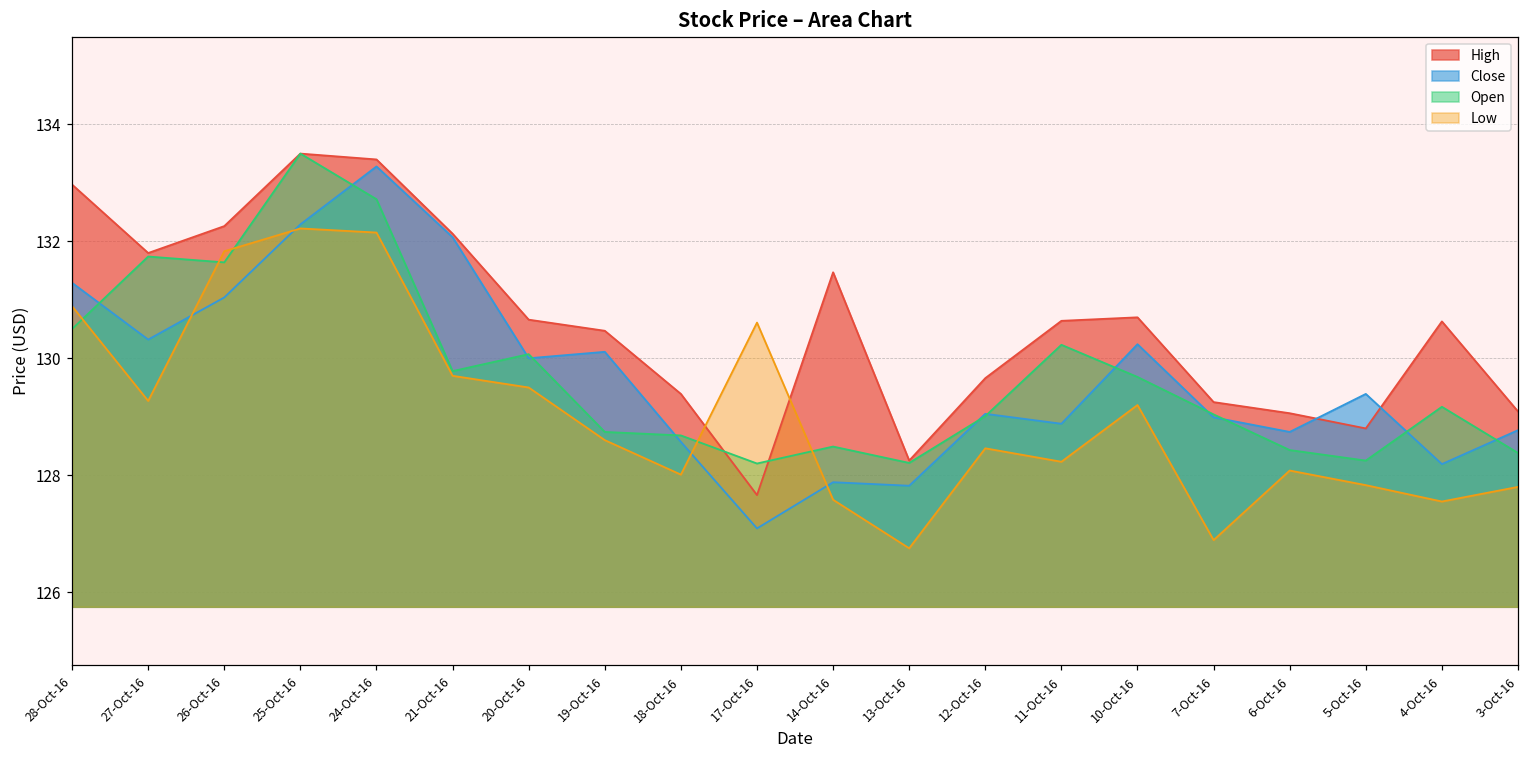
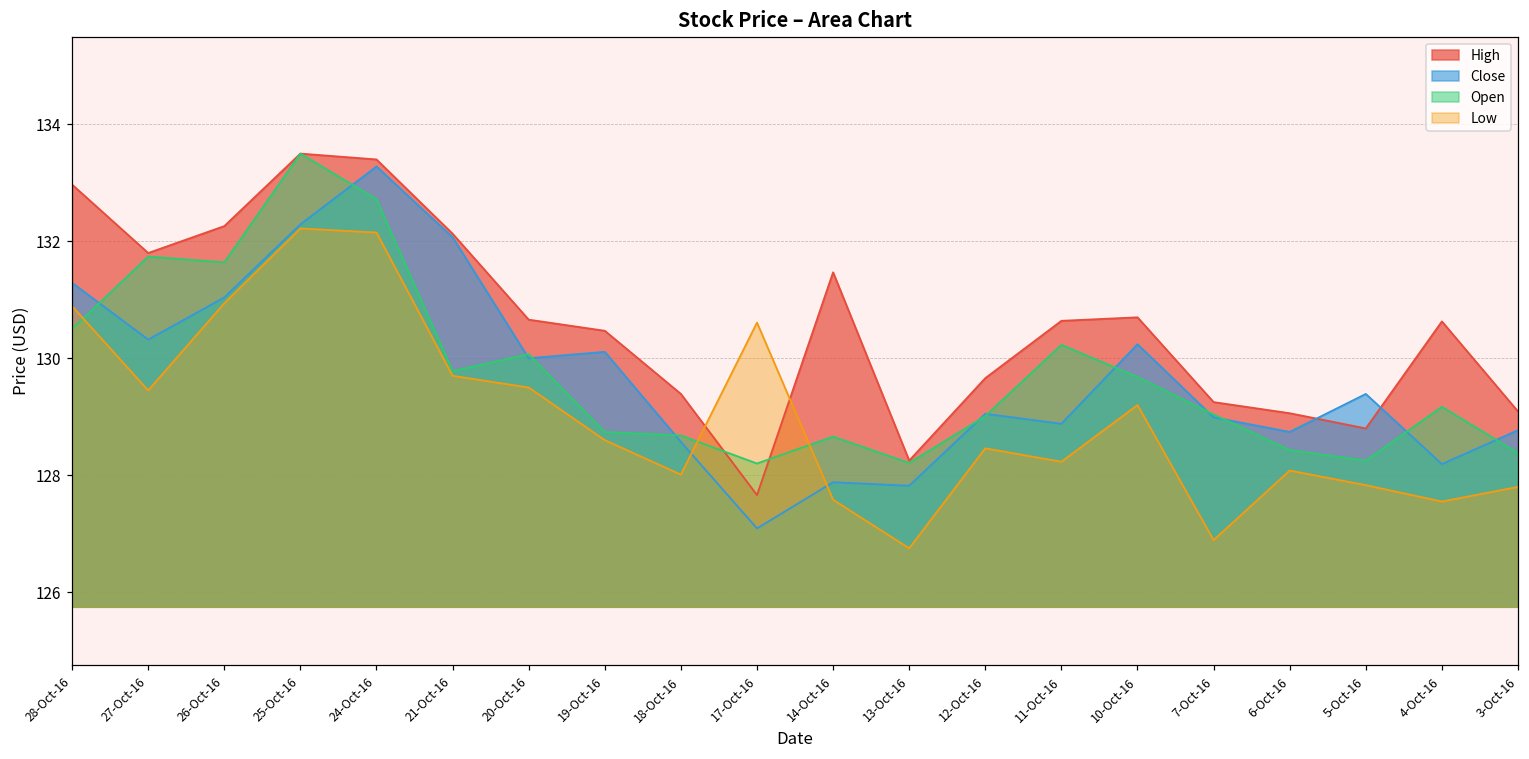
Low, 27-Oct-16: 129.3 -> 129.5
Low, 26-Oct-16: 131.8 -> 130.9
Open, 14-Oct-16: 128.5 -> 128.7
